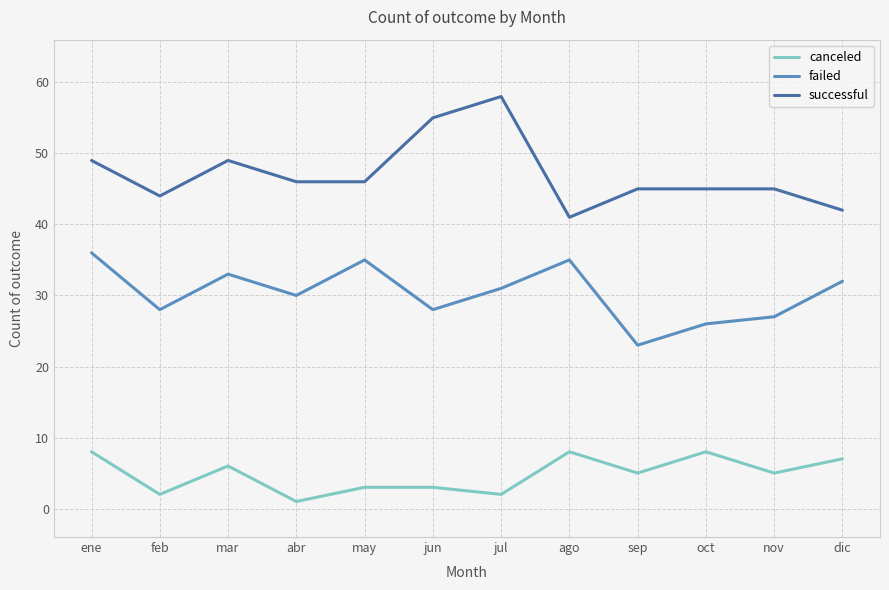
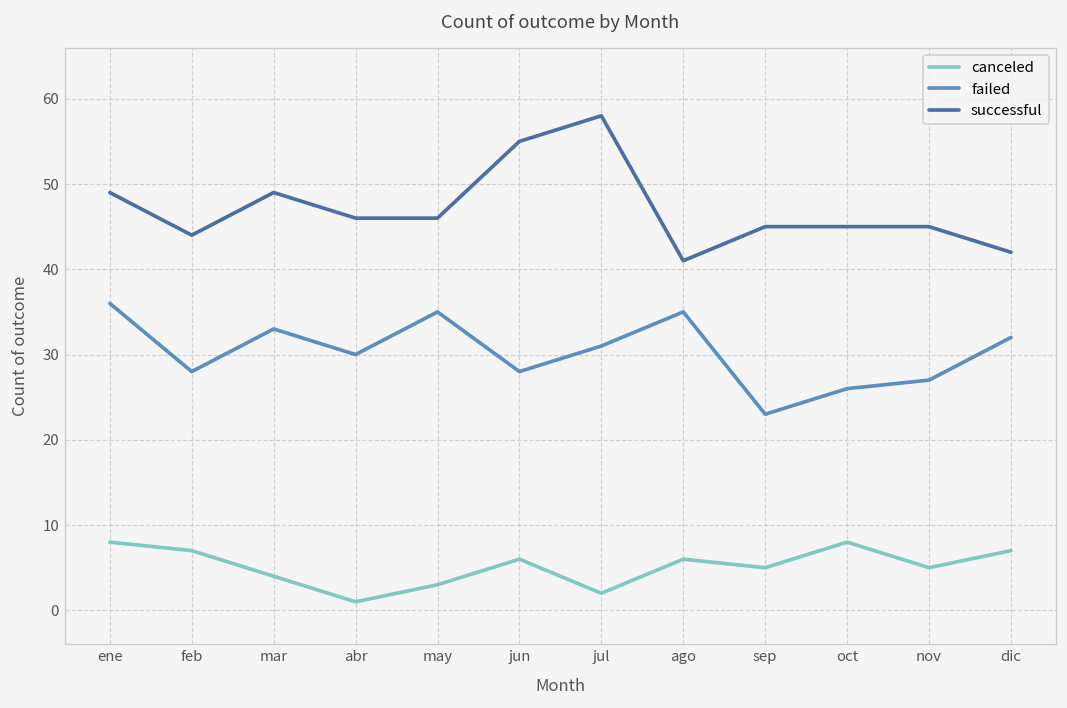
canceled, feb: 2 -> 7
canceled, mar: 6 -> 4
canceled, jun: 3 -> 6
canceled, ago: 8 -> 6
